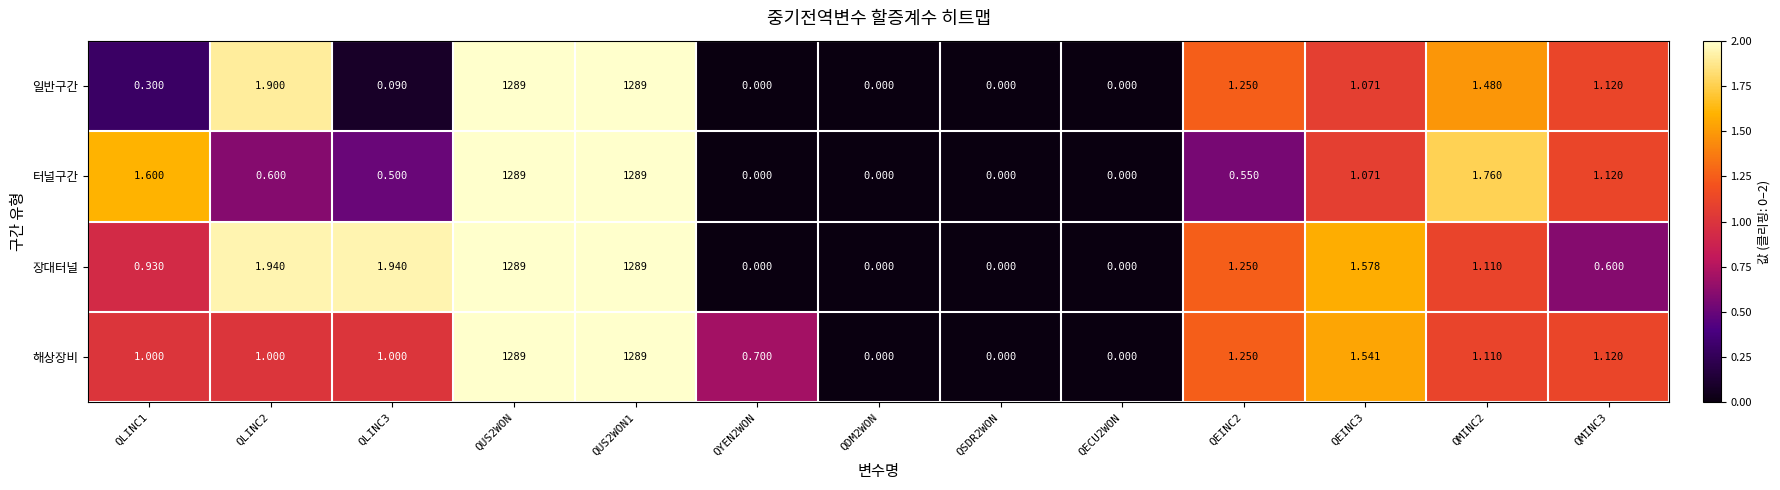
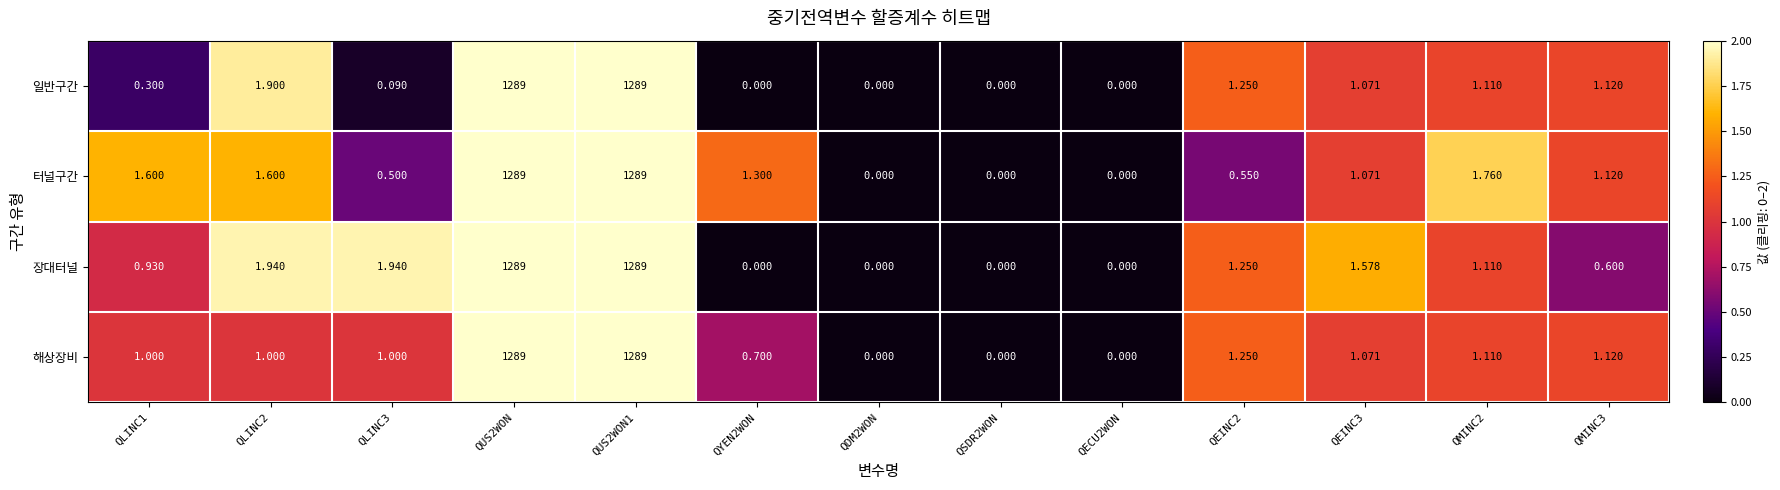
일반구간, QMINC2: 1.480 -> 1.110
터널구간, QLINC2: 0.600 -> 1.600
터널구간, QYEN2WON: 0.000 -> 1.300
해상장비, QEINC3: 1.541 -> 1.071
